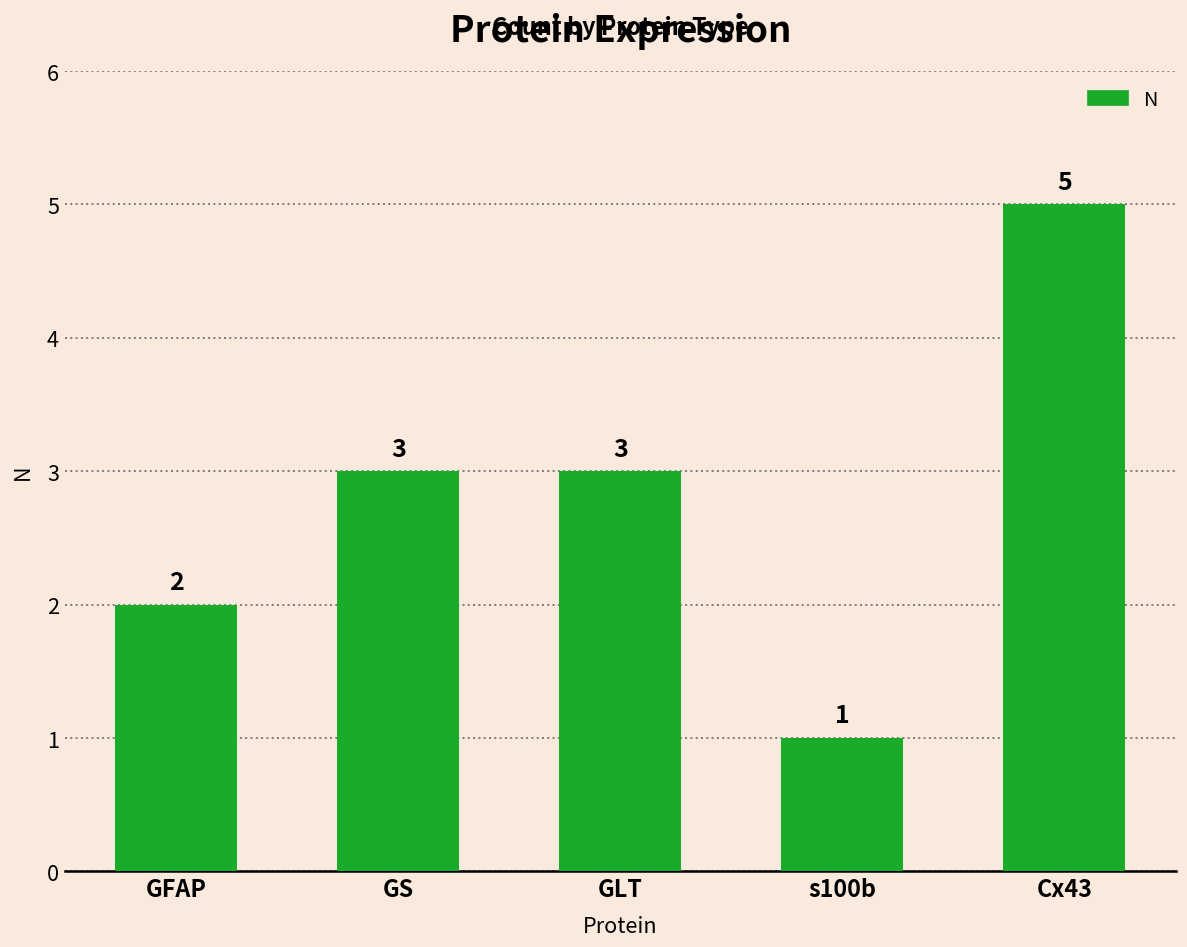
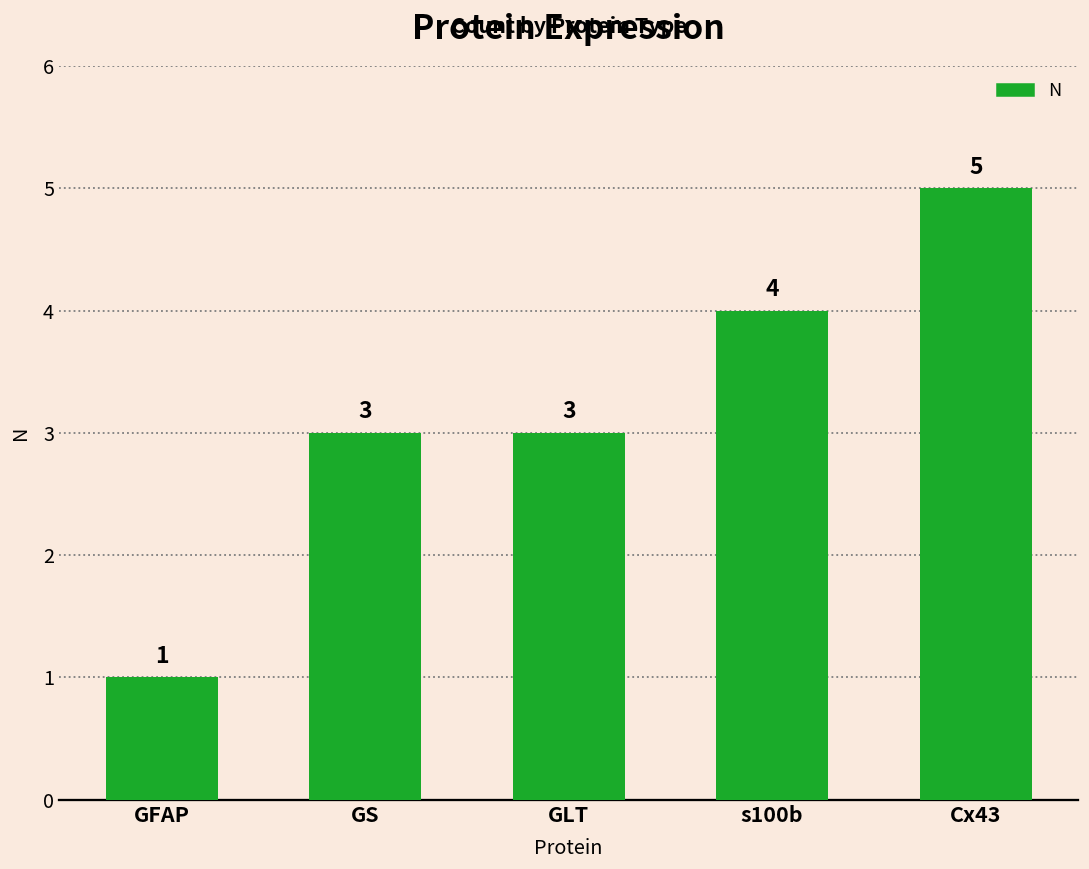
GFAP: 2 -> 1
s100b: 1 -> 4
